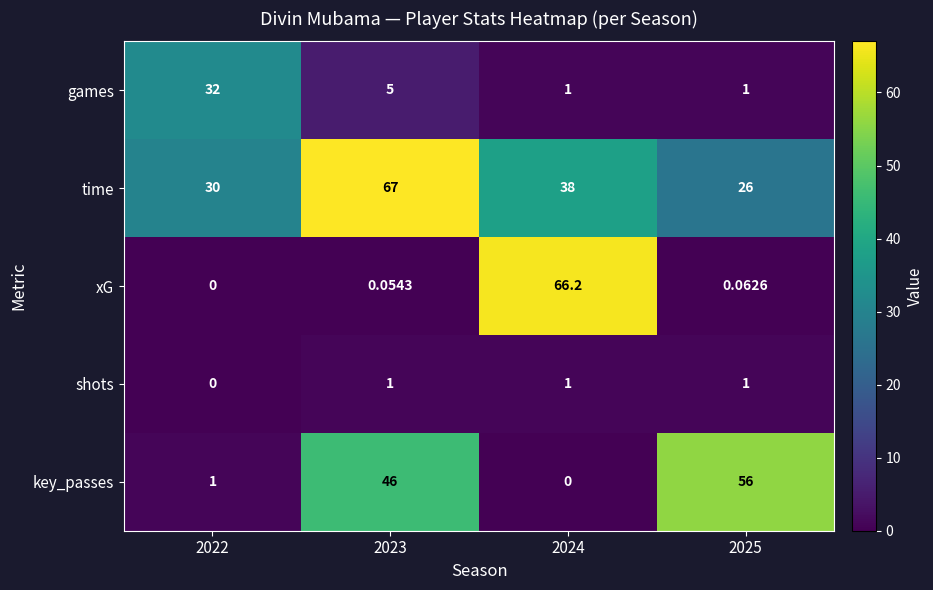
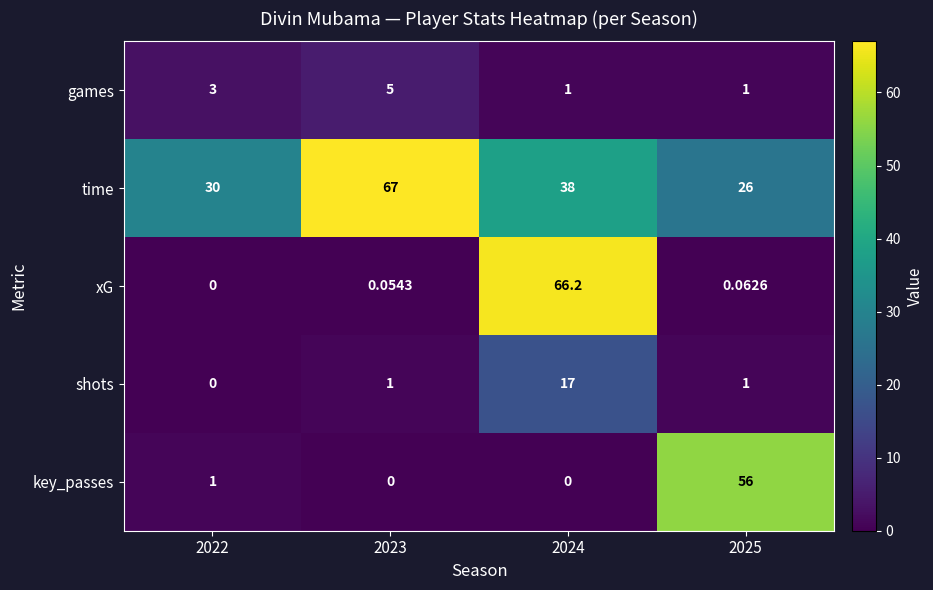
games, 2022: 32 -> 3
shots, 2024: 1 -> 17
key_passes, 2023: 46 -> 0
